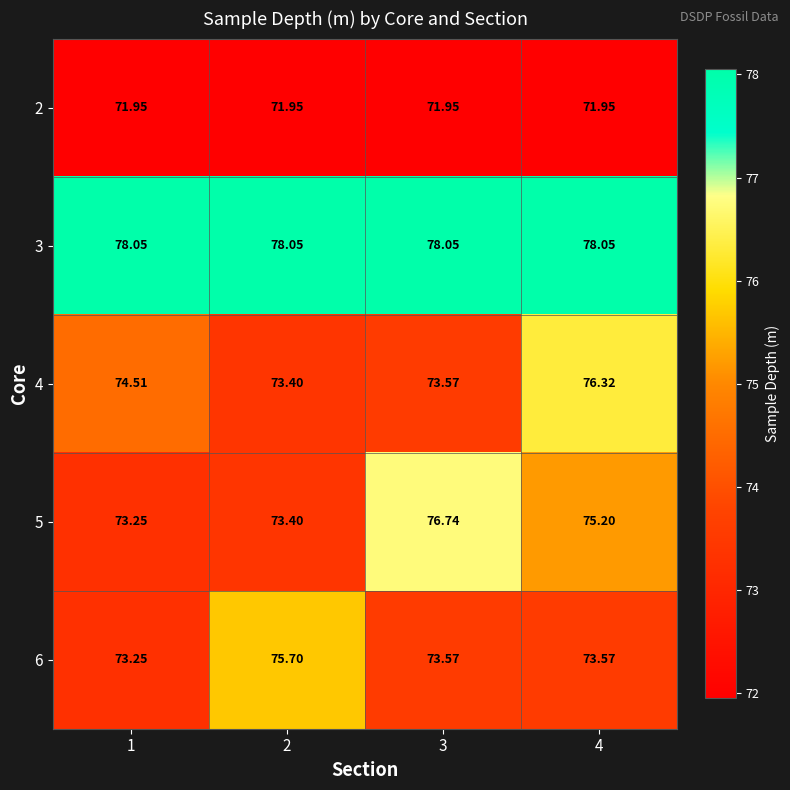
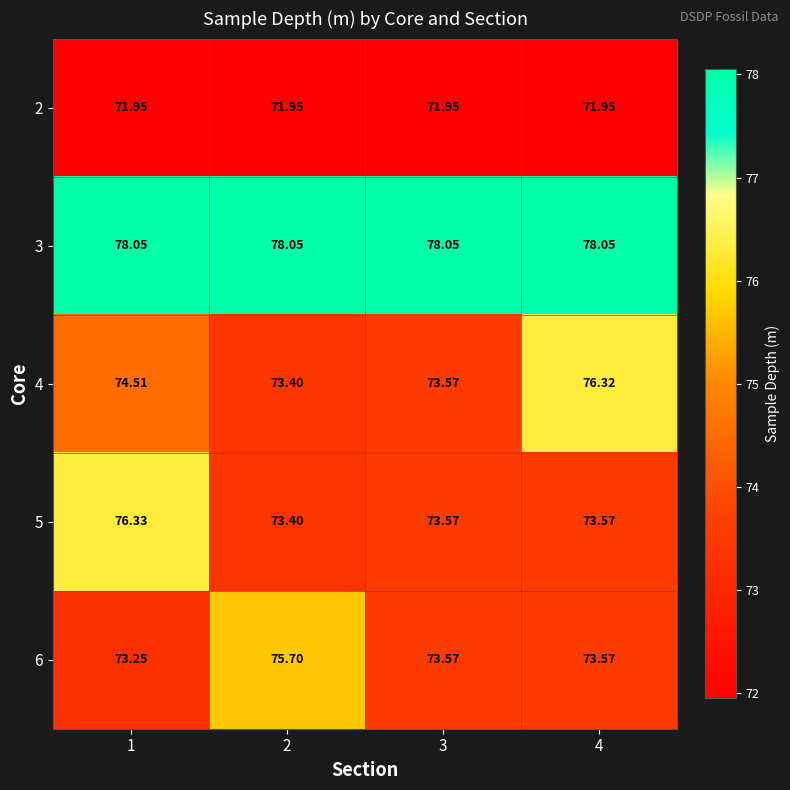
5, 1: 73.25 -> 76.33
5, 3: 76.74 -> 73.57
5, 4: 75.20 -> 73.57
